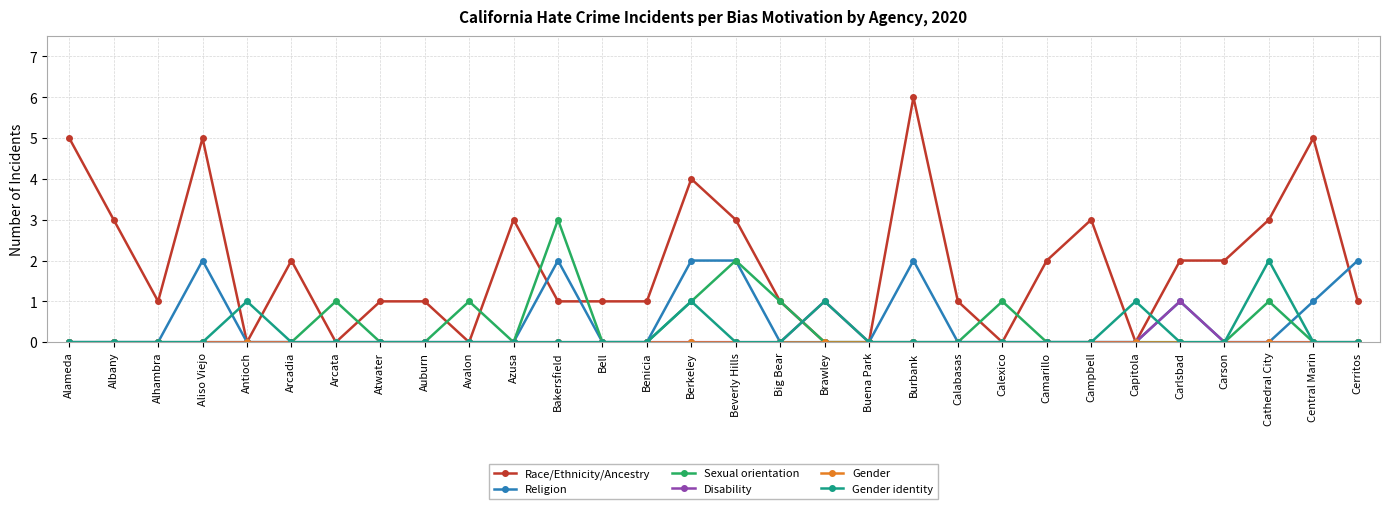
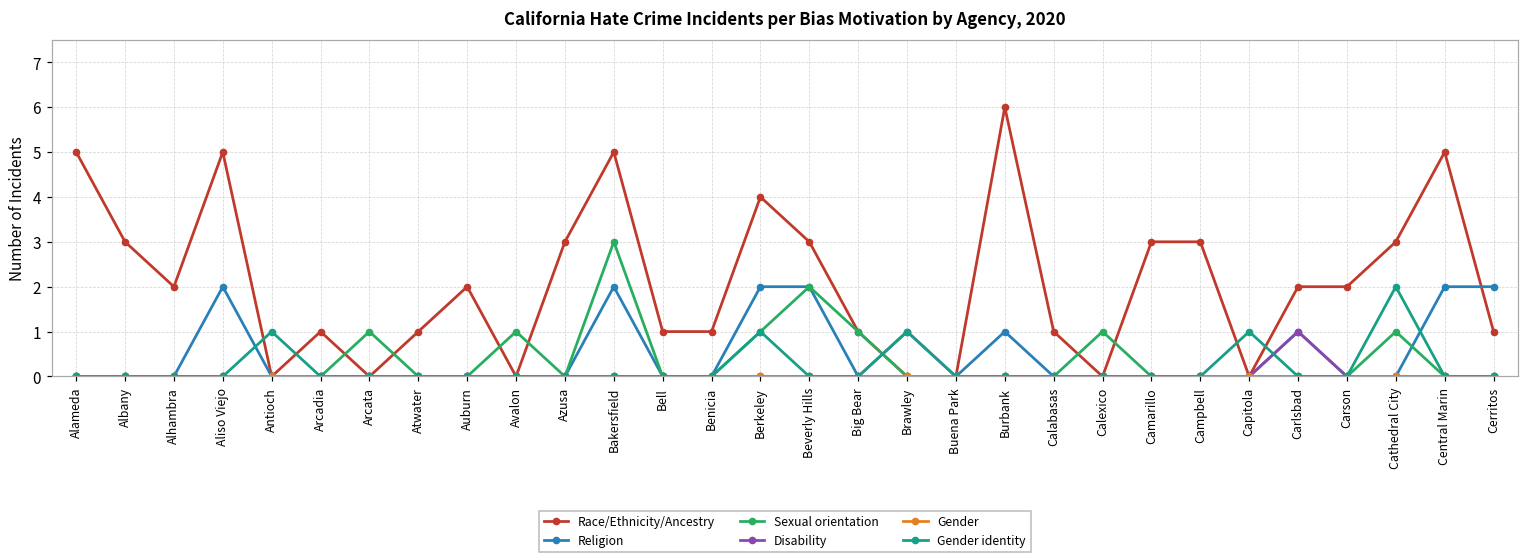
Race/Ethnicity/Ancestry, Alhambra: 1 -> 2
Race/Ethnicity/Ancestry, Arcadia: 2 -> 1
Race/Ethnicity/Ancestry, Auburn: 1 -> 2
Race/Ethnicity/Ancestry, Bakersfield: 1 -> 5
Religion, Burbank: 2 -> 1
Race/Ethnicity/Ancestry, Camarillo: 2 -> 3
Religion, Central Marin: 1 -> 2
